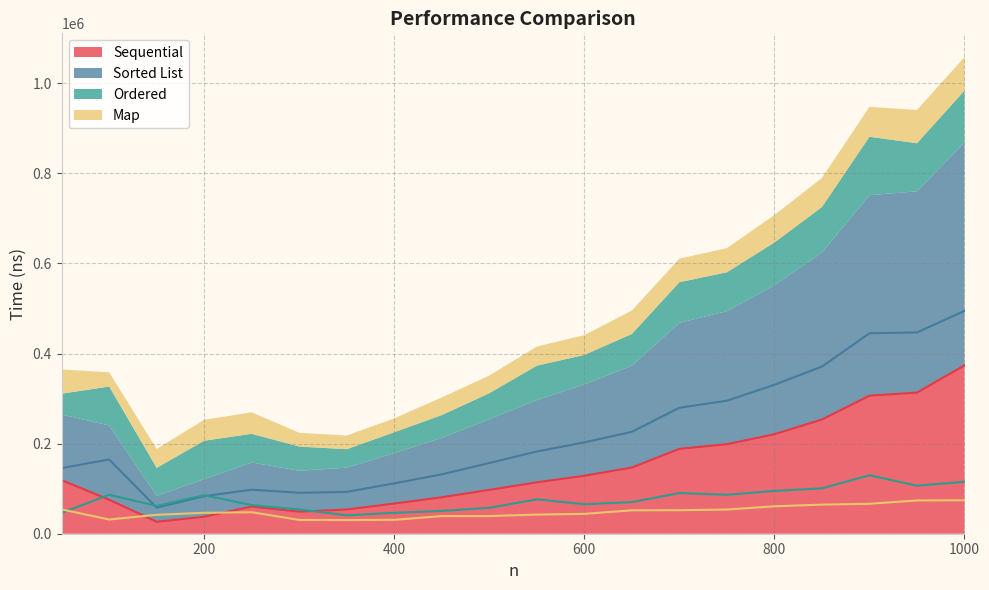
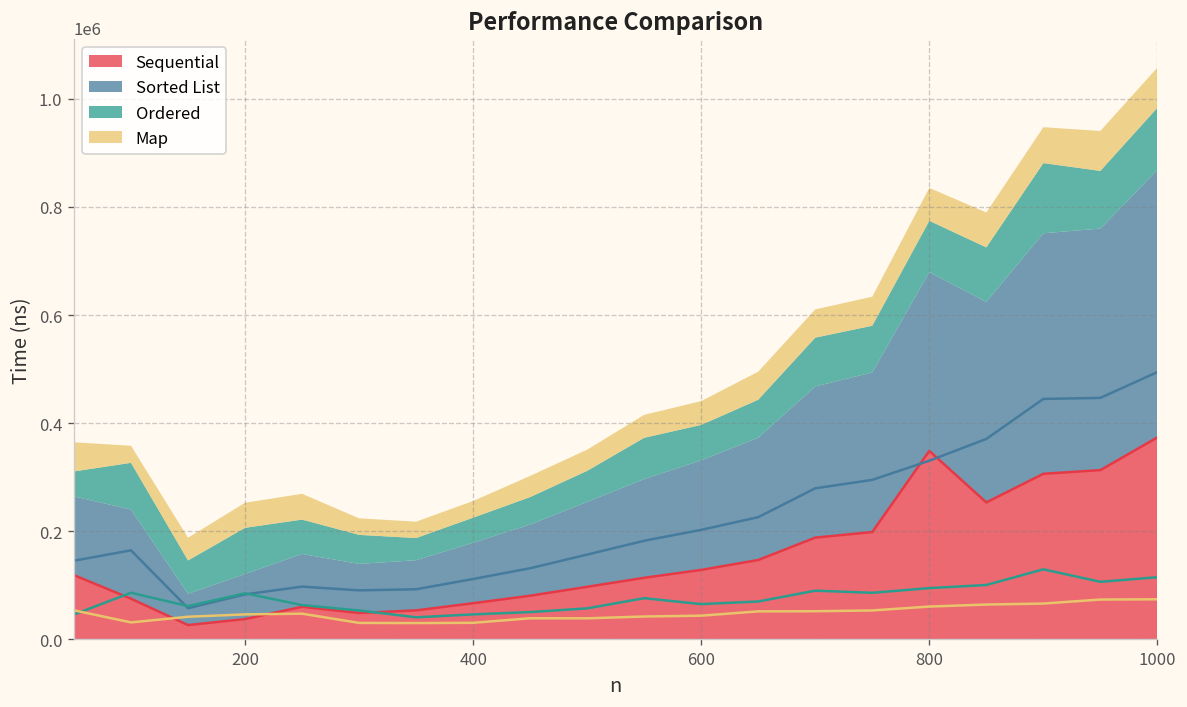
Sequential, 800: 220000 -> 350000
